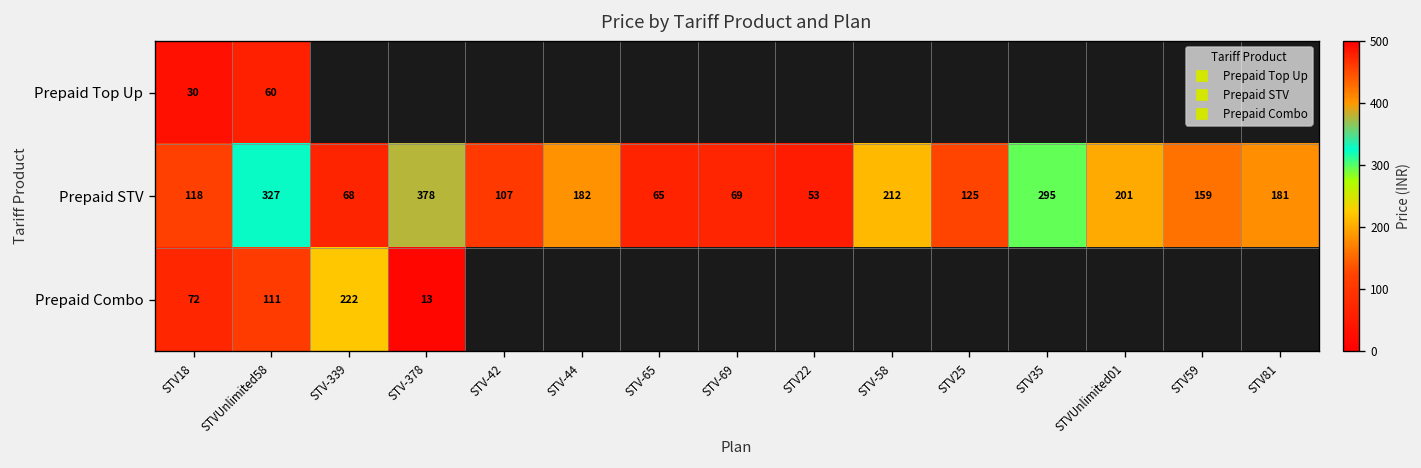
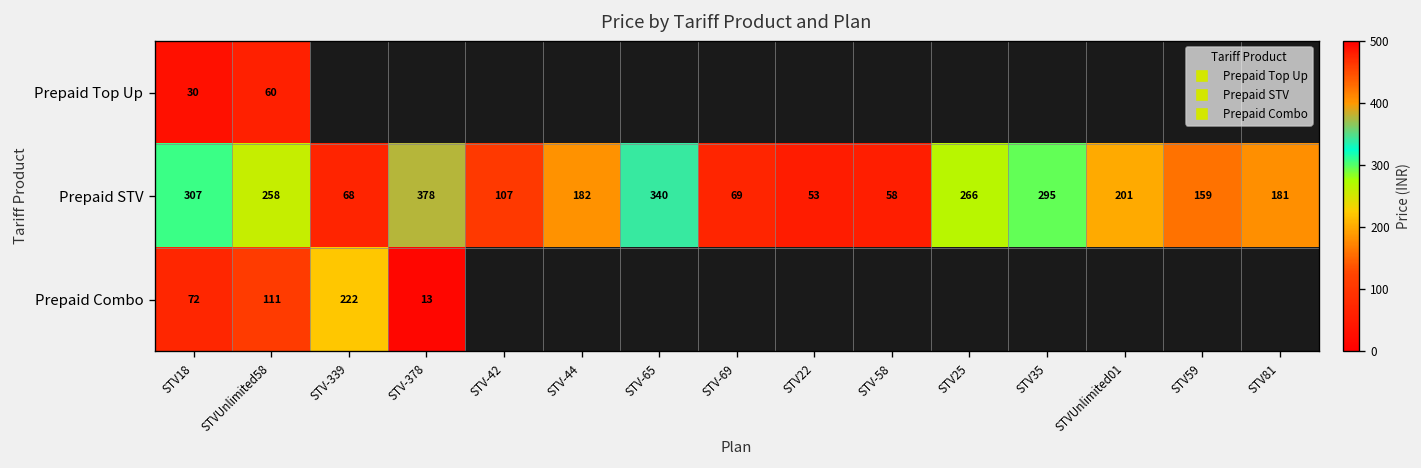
Prepaid STV, STV18: 118 -> 307
Prepaid STV, STVUnlimited58: 327 -> 258
Prepaid STV, STV-65: 65 -> 340
Prepaid STV, STV-58: 212 -> 58
Prepaid STV, STV25: 125 -> 266
